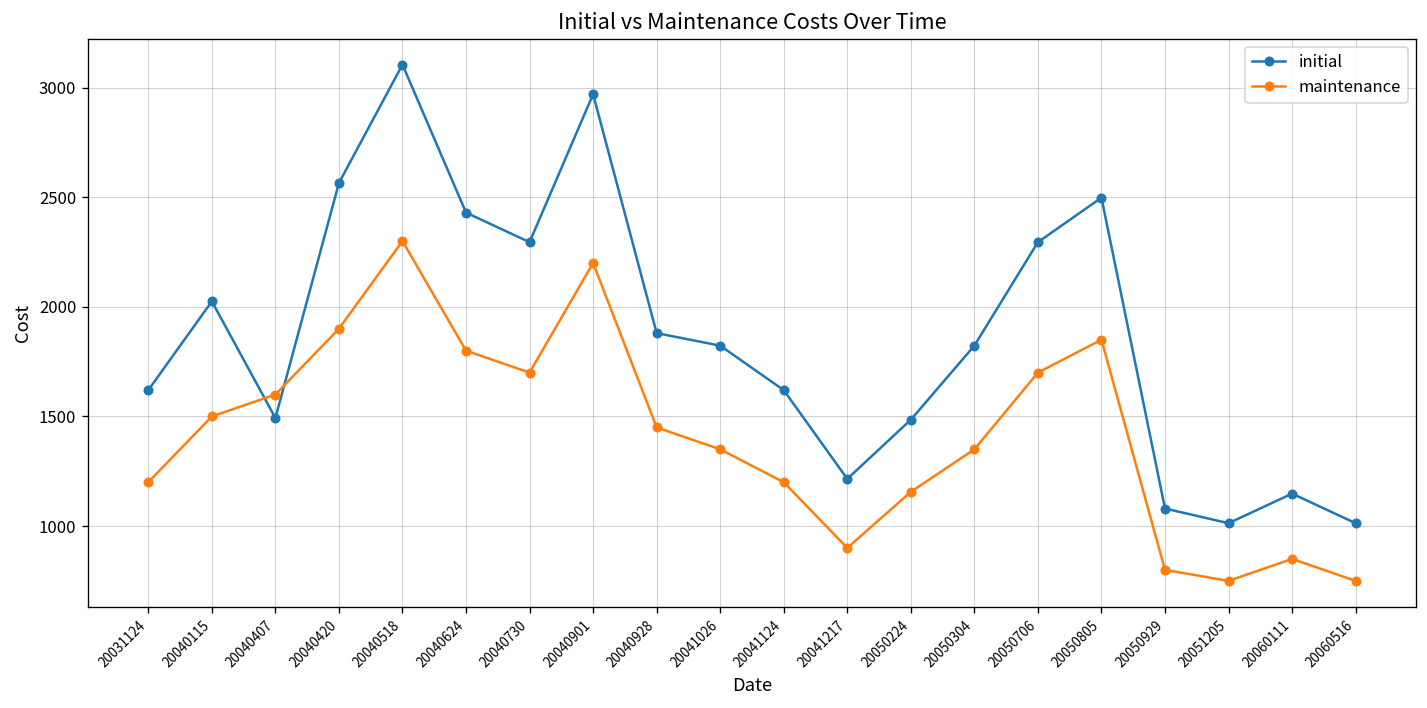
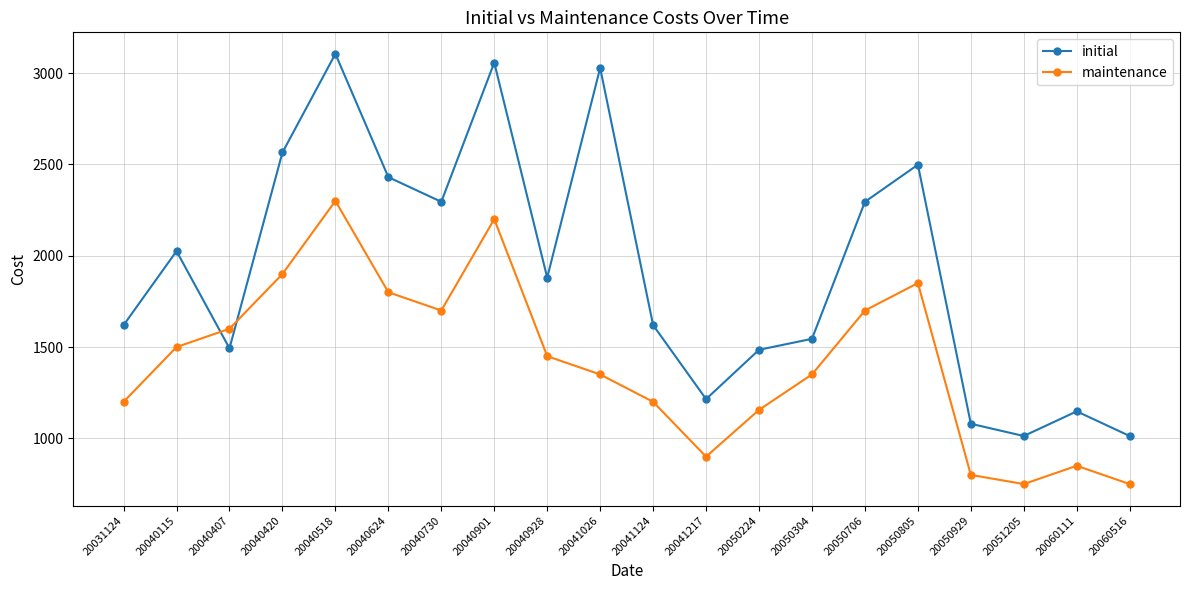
initial, 20040901: 2970 -> 3060
initial, 20041026: 1820 -> 3030
initial, 20050304: 1820 -> 1550
